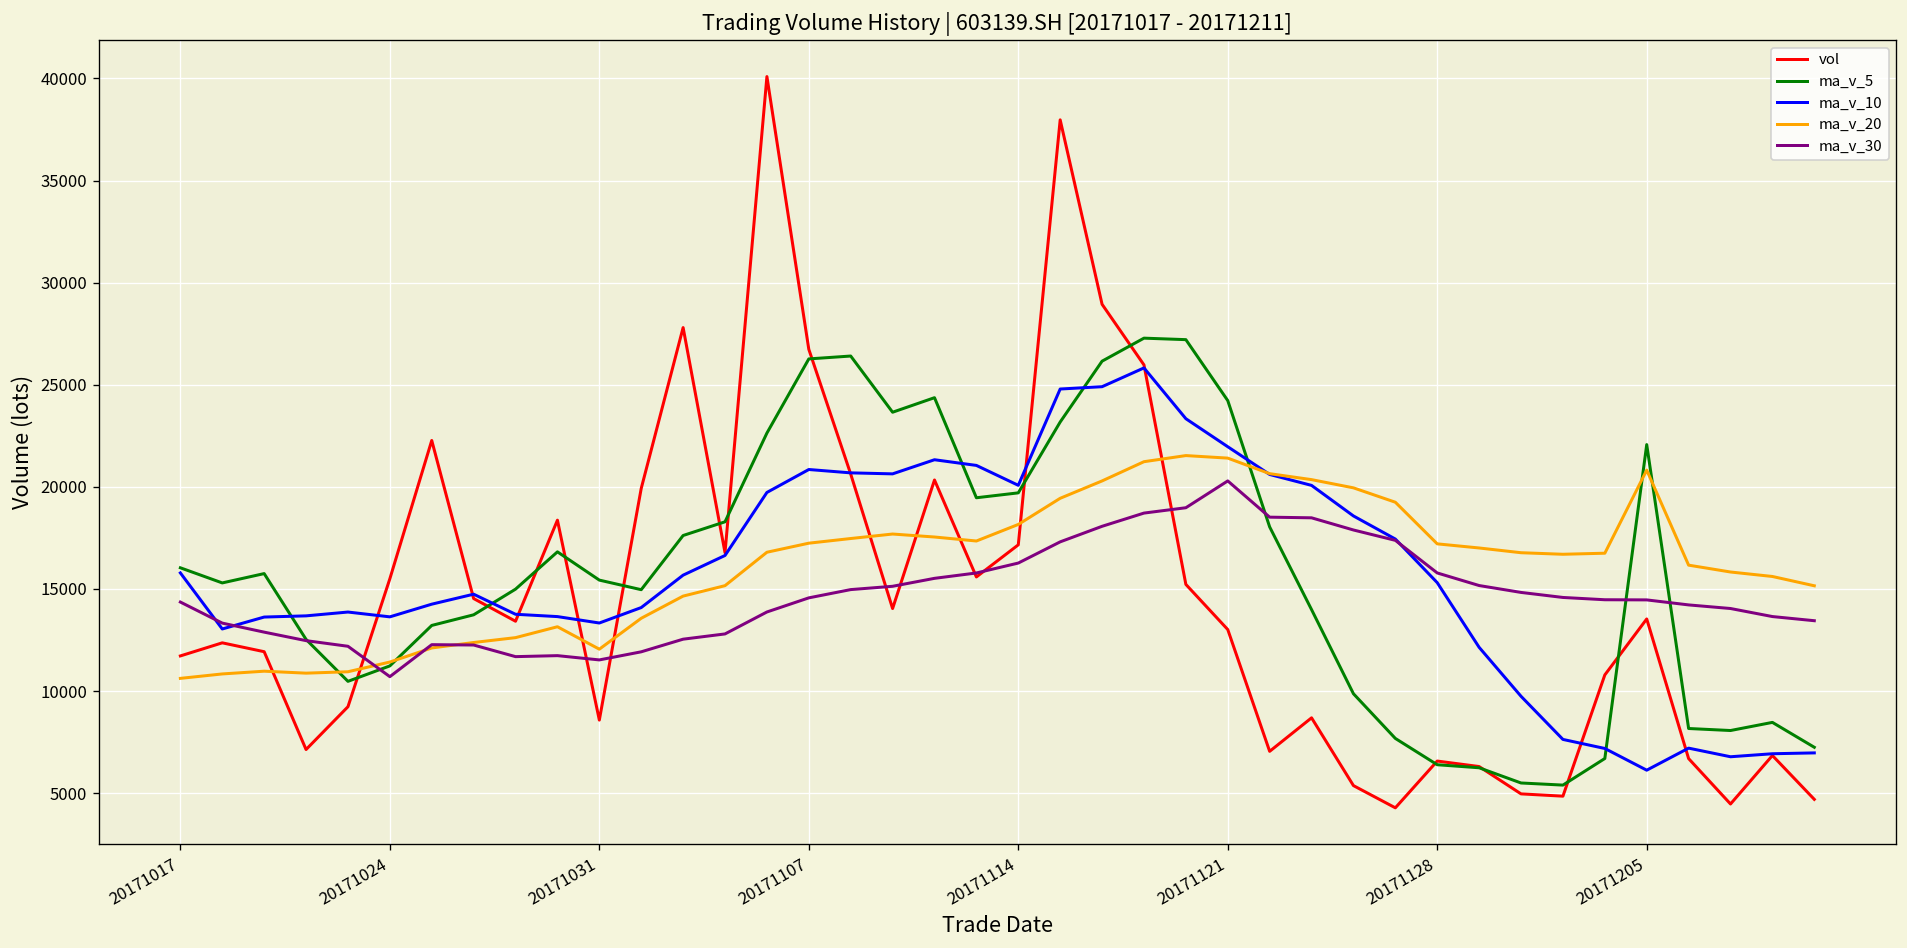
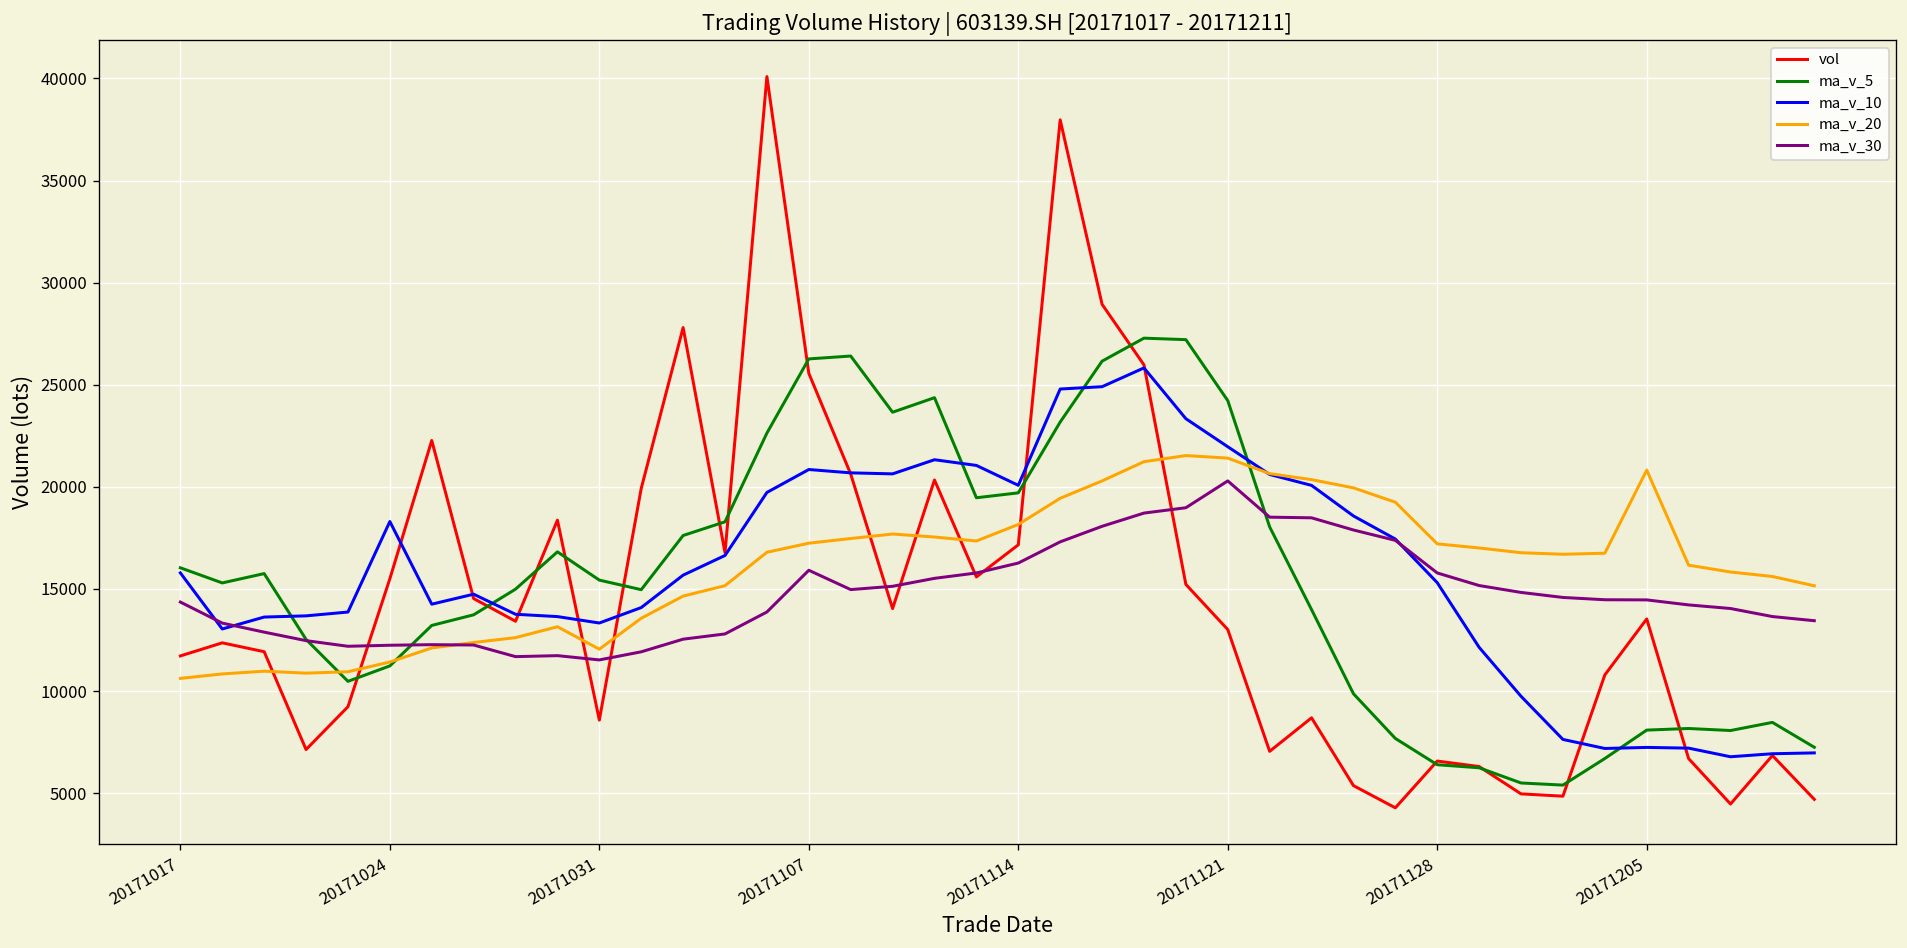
ma_v_10, 20171024: 13600 -> 18300
ma_v_30, 20171024: 10700 -> 12200
vol, 20171107: 26700 -> 25600
ma_v_30, 20171107: 14600 -> 15900
ma_v_5, 20171205: 22100 -> 8100
ma_v_10, 20171205: 6100 -> 7200
